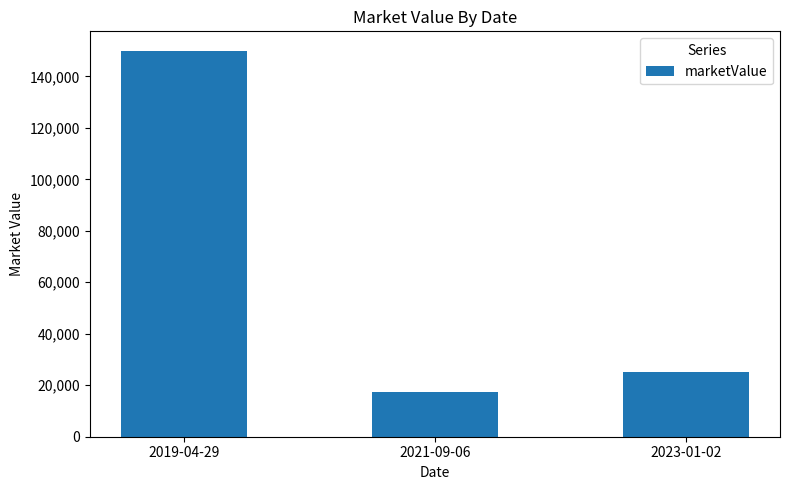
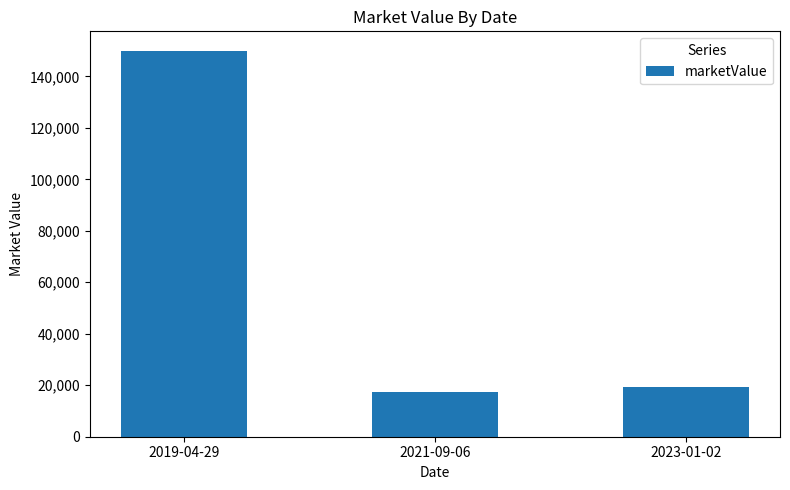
2023-01-02: 25,000 -> 19,000
